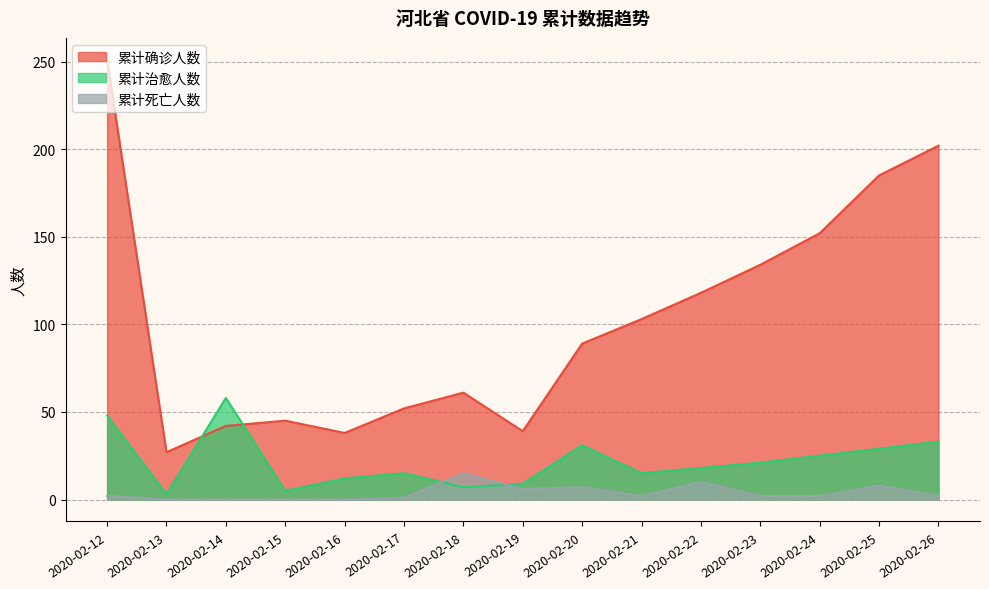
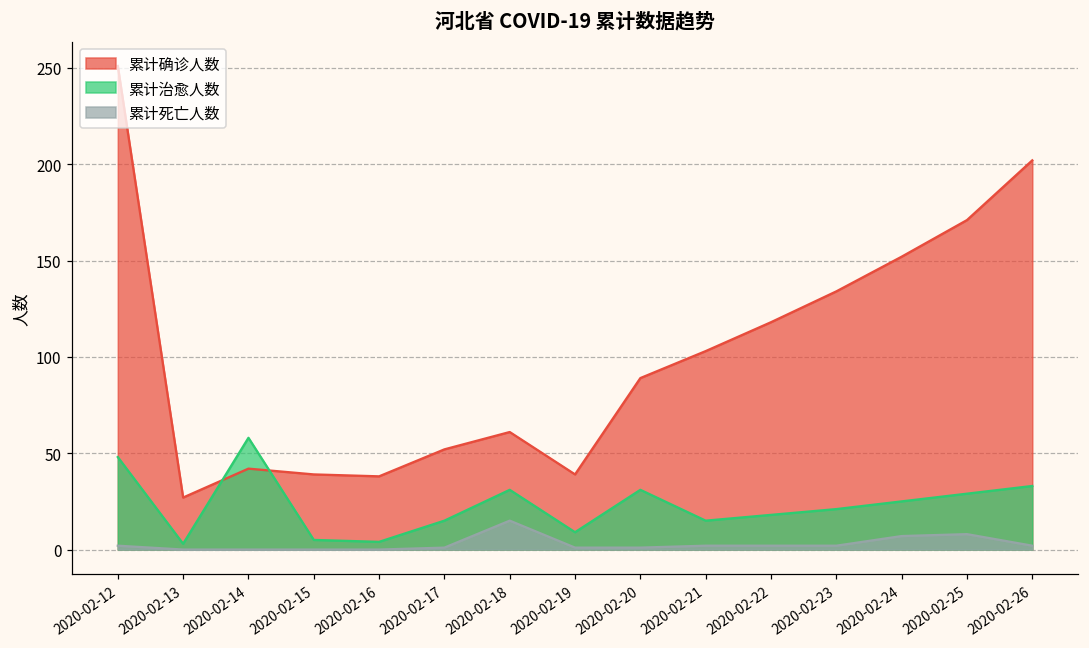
累计确诊人数, 2020-02-15: 45 -> 39
累计治愈人数, 2020-02-16: 12 -> 4
累计治愈人数, 2020-02-18: 7 -> 31
累计死亡人数, 2020-02-19: 6 -> 1
累计死亡人数, 2020-02-20: 7 -> 1
累计死亡人数, 2020-02-22: 10 -> 2
累计死亡人数, 2020-02-24: 2 -> 7
累计确诊人数, 2020-02-25: 185 -> 171
